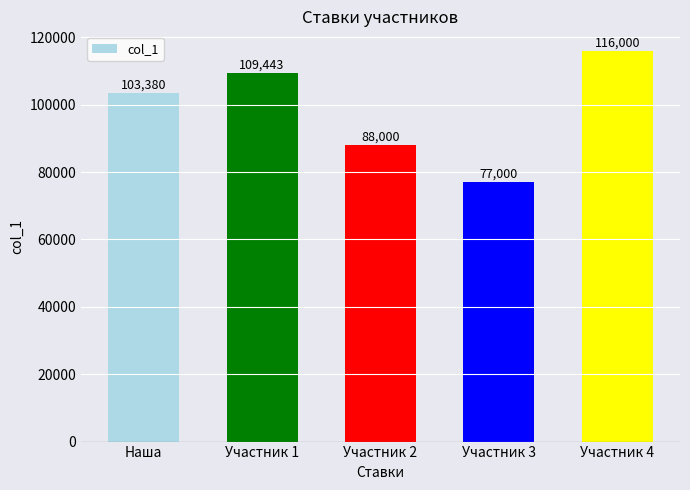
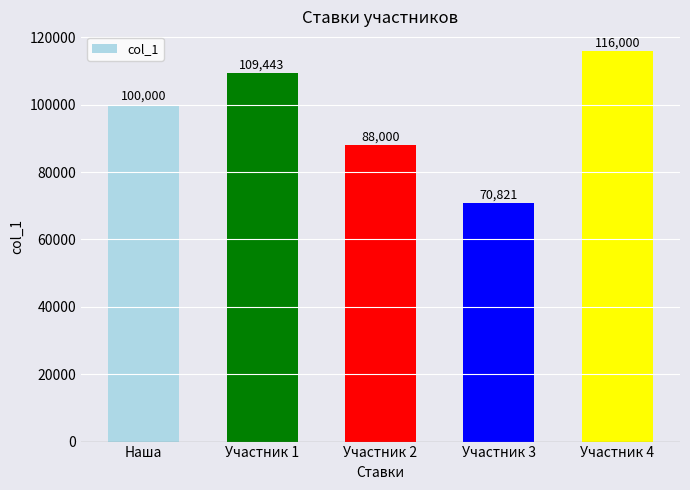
Наша: 103,380 -> 100,000
Участник 3: 77,000 -> 70,821
